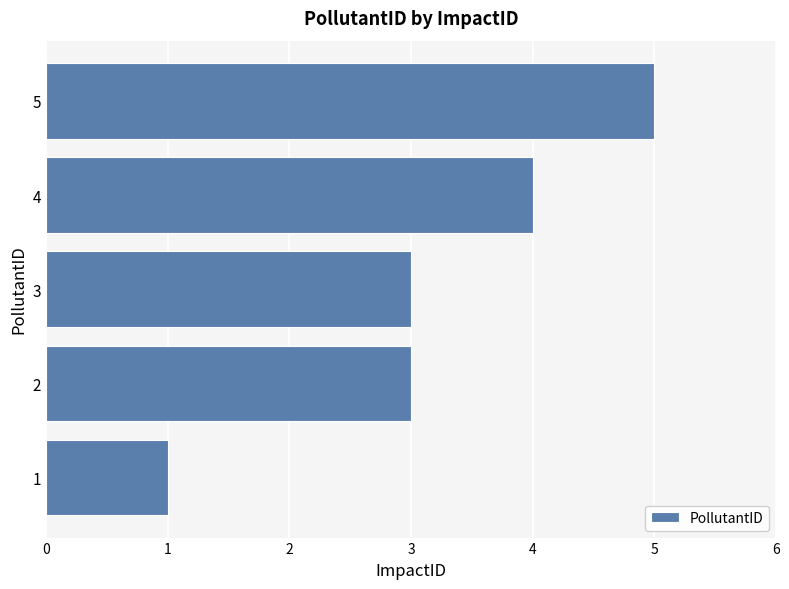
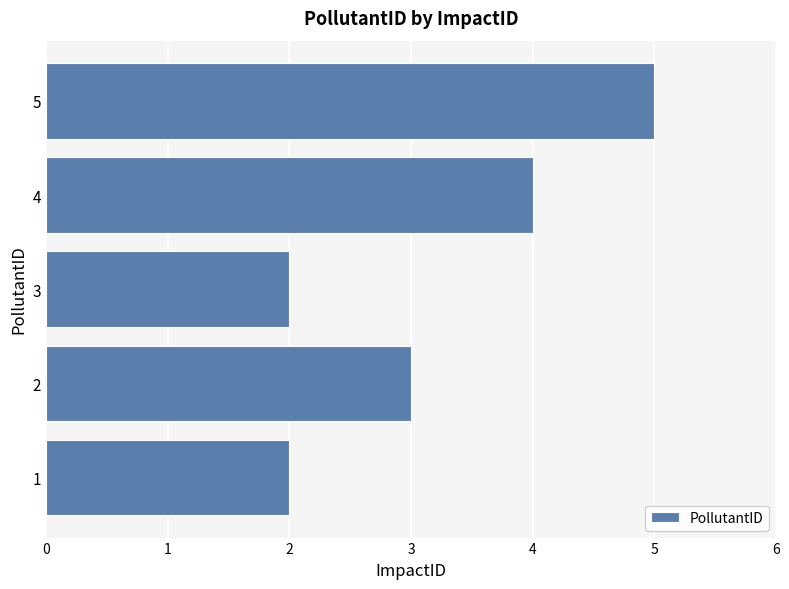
3: 3 -> 2
1: 1 -> 2
